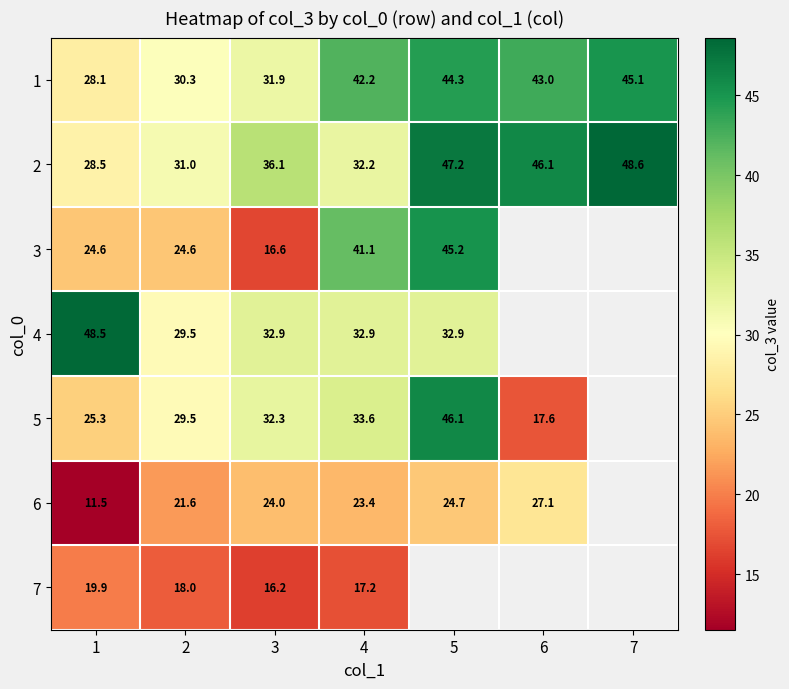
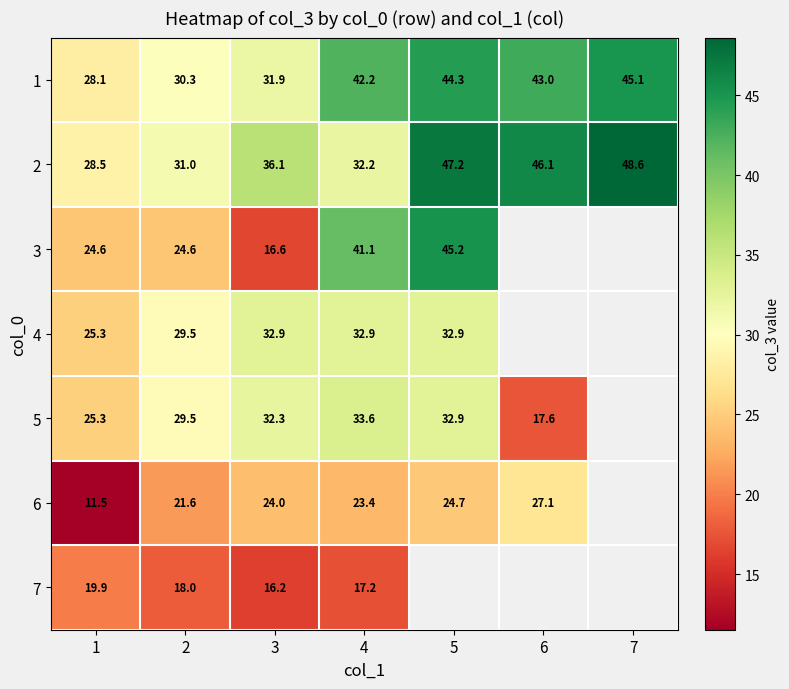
4, 1: 48.5 -> 25.3
5, 5: 46.1 -> 32.9
